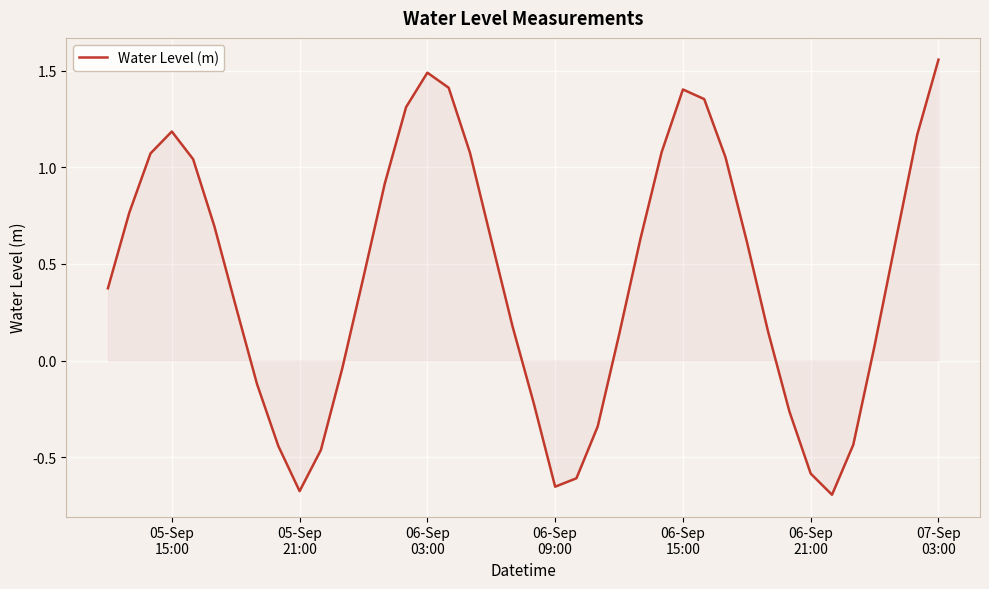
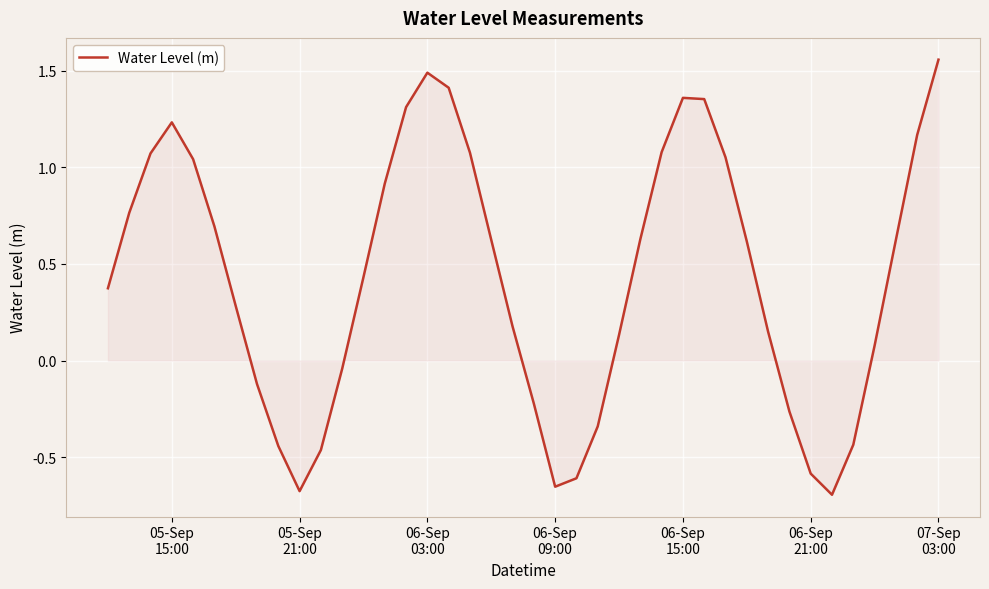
Water Level (m), 05-Sep 15:00: 1.19 -> 1.23
Water Level (m), 06-Sep 15:00: 1.40 -> 1.36
